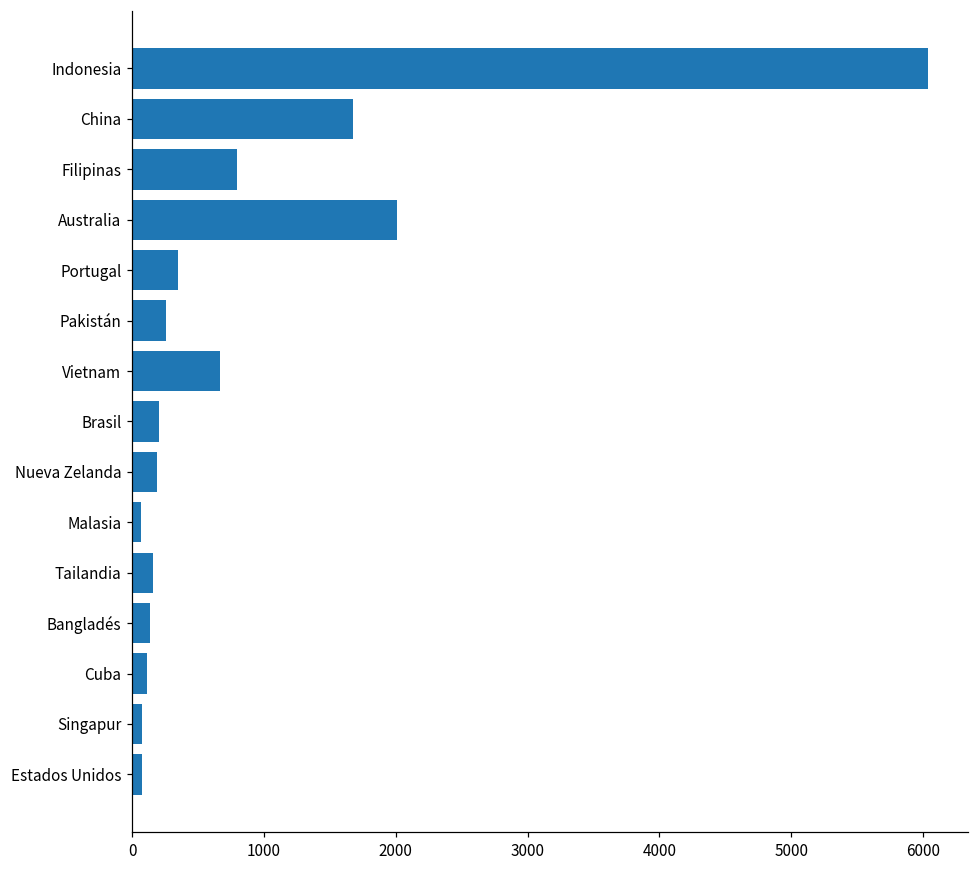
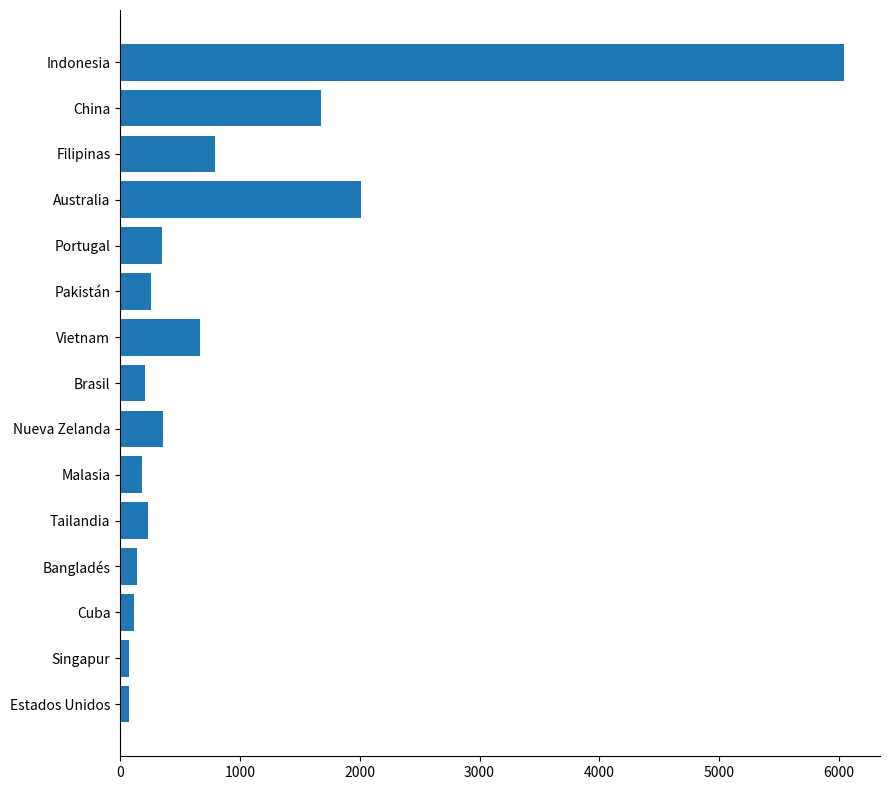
Nueva Zelanda: 190 -> 360
Malasia: 60 -> 180
Tailandia: 160 -> 240
